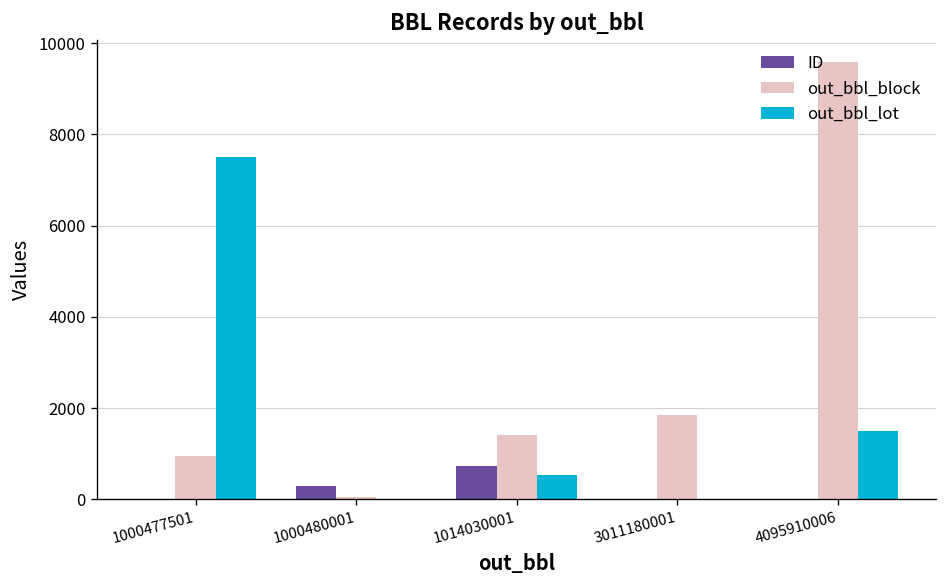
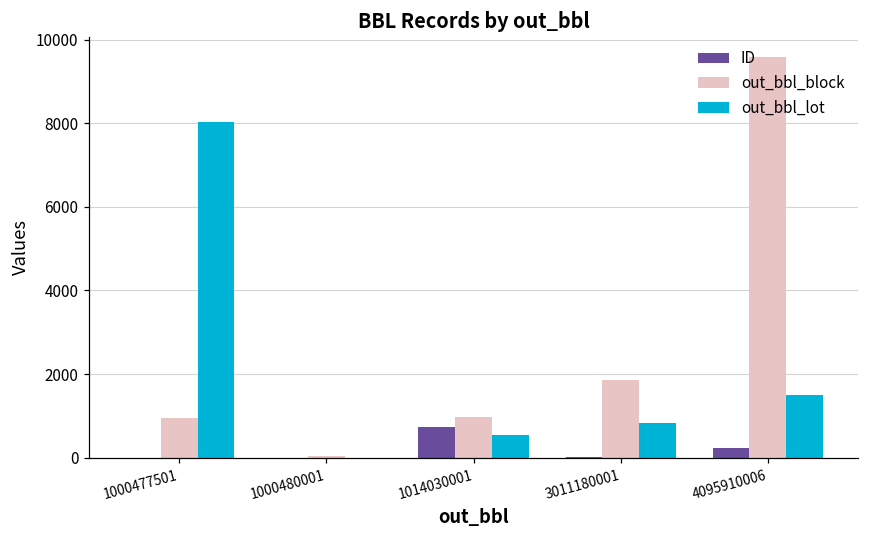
out_bbl_lot, 1000477501: 7500 -> 8000
ID, 1000480001: 300 -> 0
out_bbl_block, 1014030001: 1400 -> 1000
out_bbl_lot, 3011180001: 0 -> 800
ID, 4095910006: 0 -> 200
